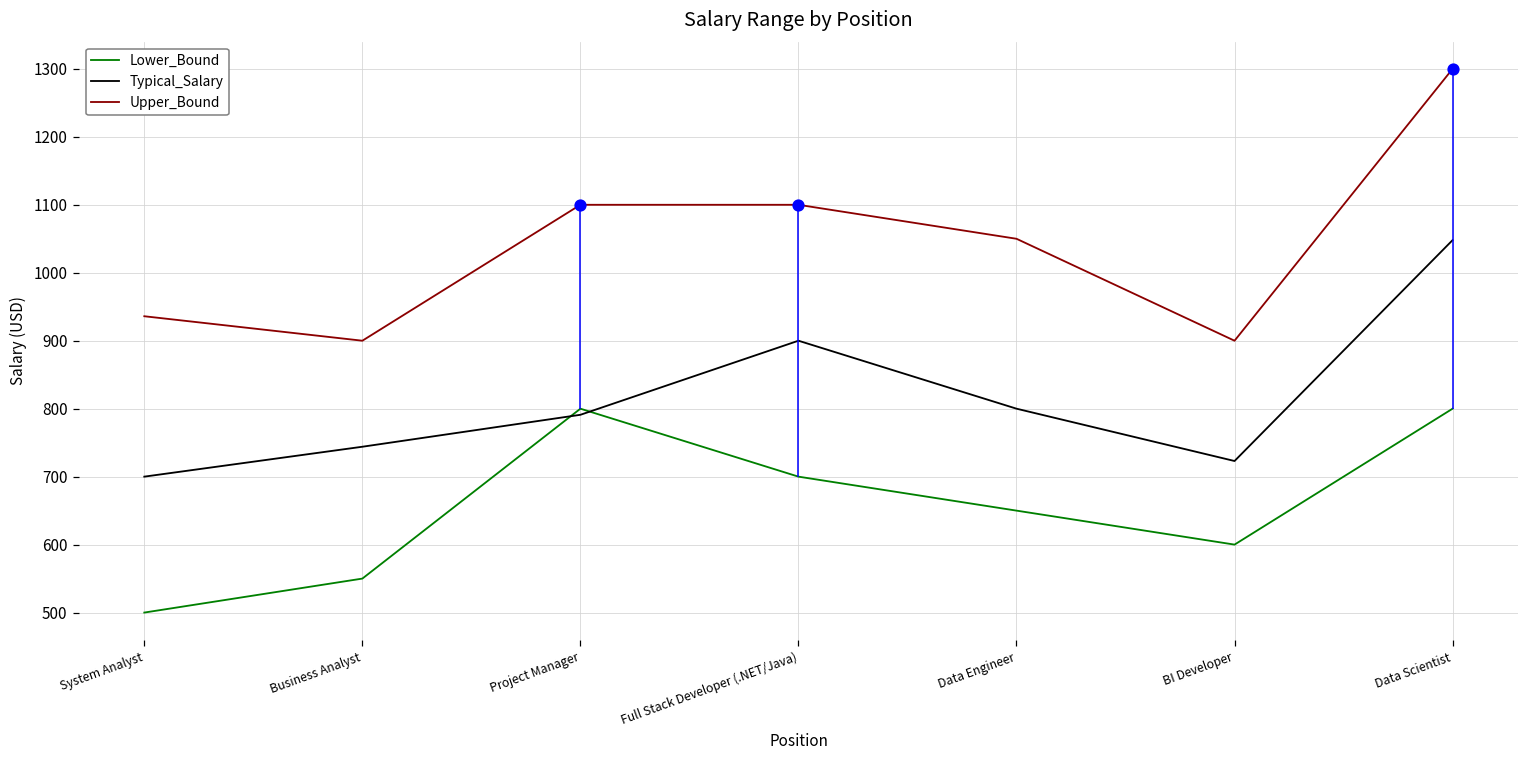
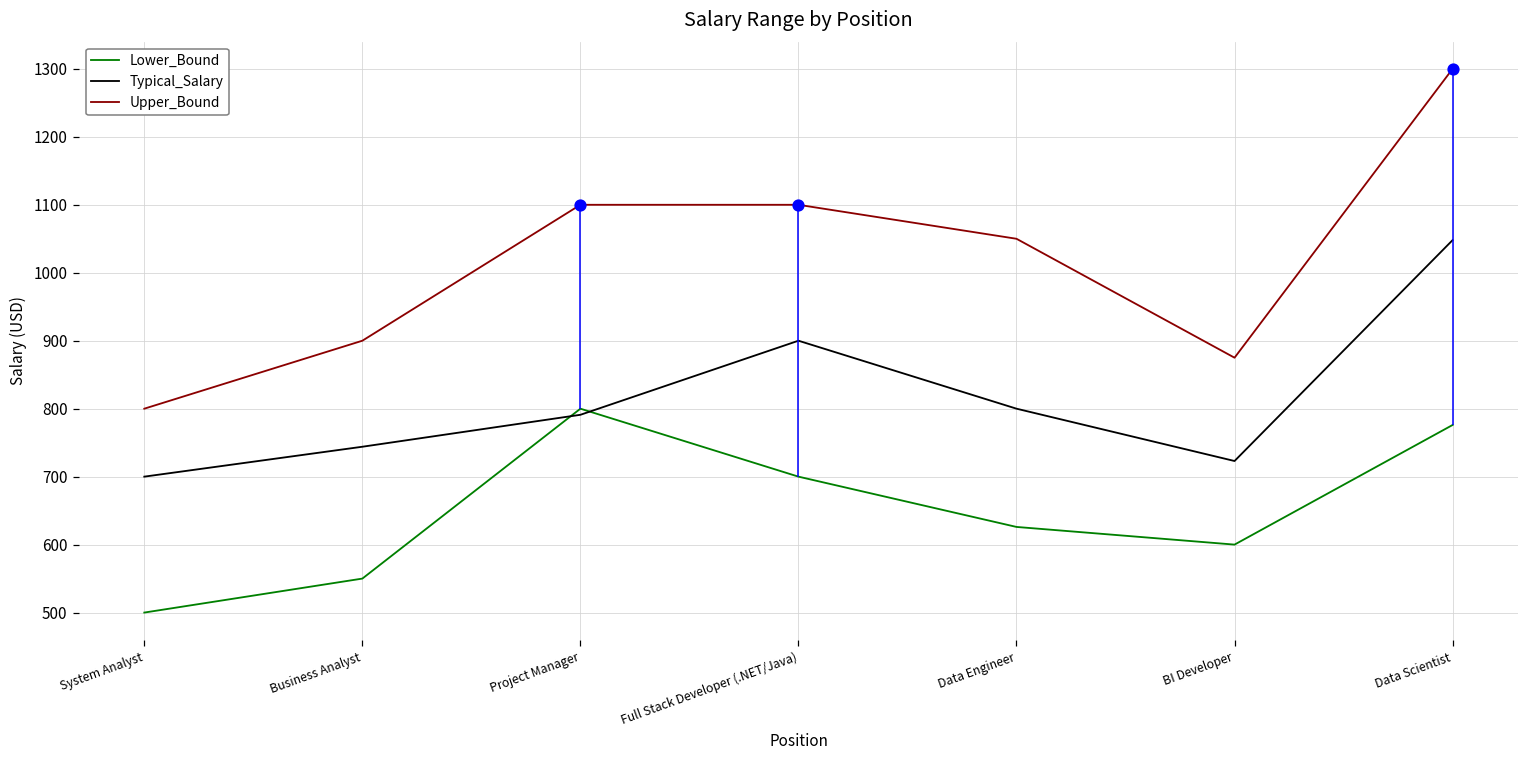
Upper_Bound, System Analyst: 940 -> 800
Lower_Bound, Data Engineer: 650 -> 630
Upper_Bound, BI Developer: 900 -> 880
Lower_Bound, Data Scientist: 800 -> 780
